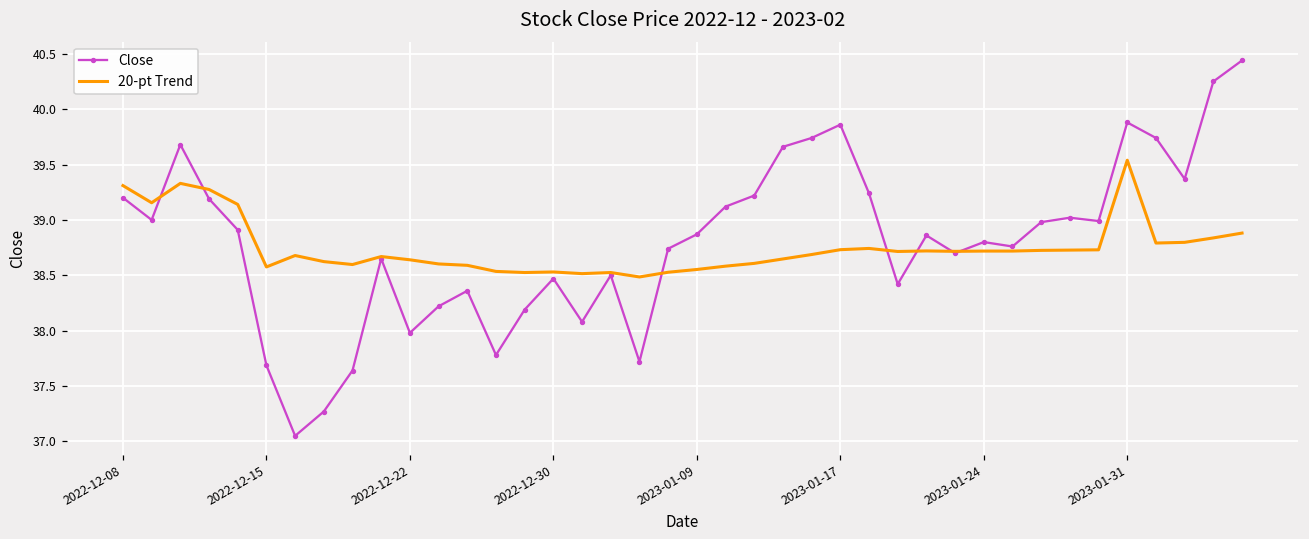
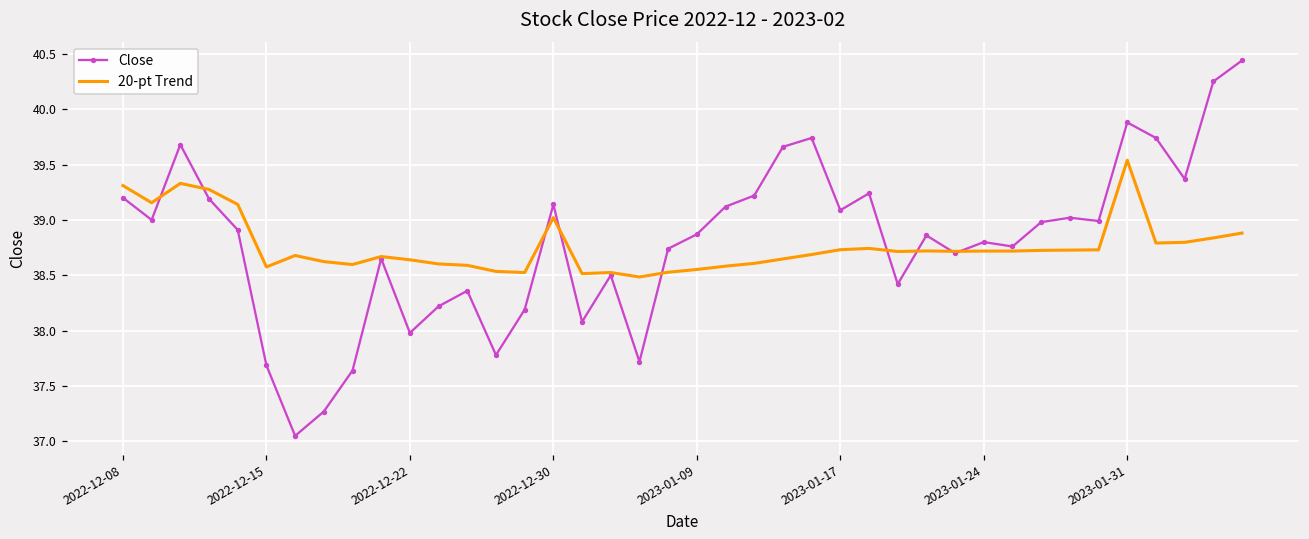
Close, 2022-12-30: 38.47 -> 39.14
20-pt Trend, 2022-12-30: 38.53 -> 39.02
Close, 2023-01-17: 39.86 -> 39.09
